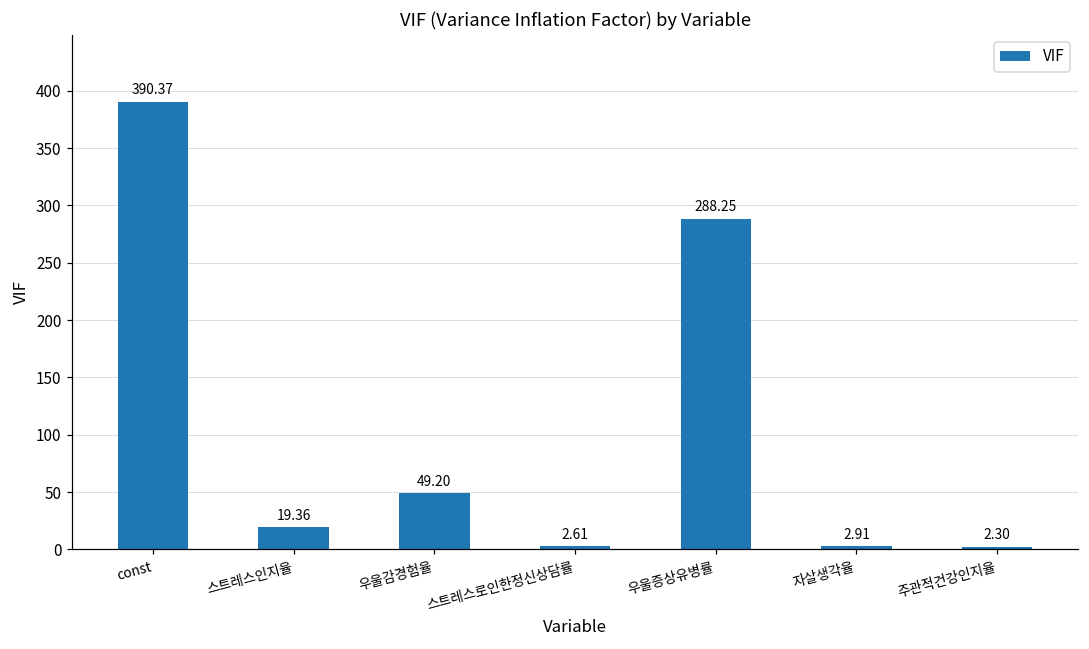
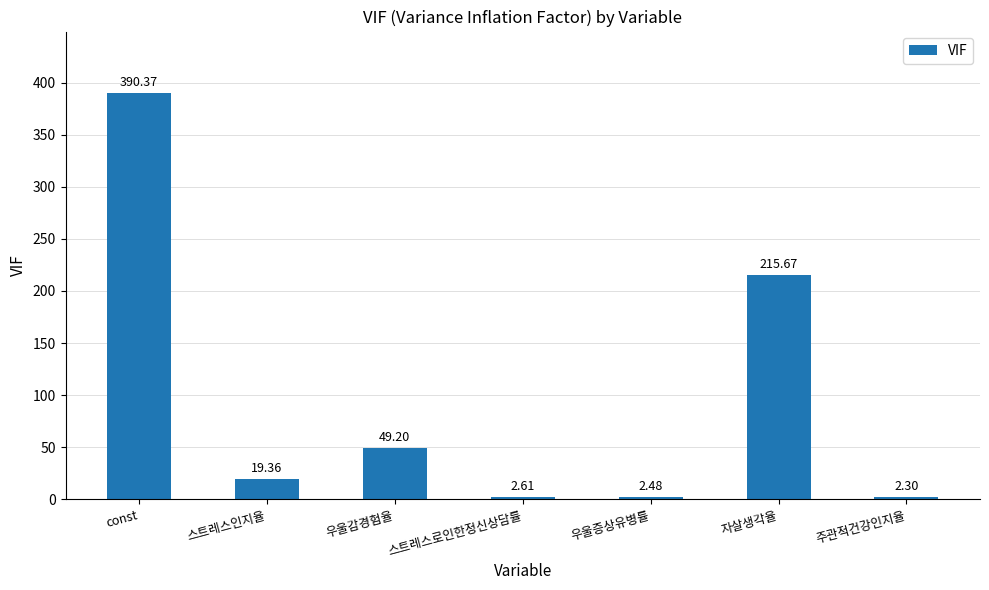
우울증상유병률: 288.25 -> 2.48
자살생각율: 2.91 -> 215.67
